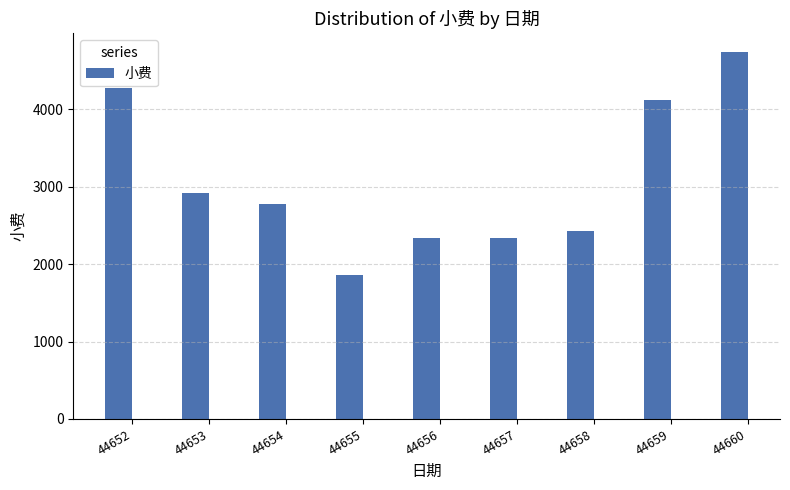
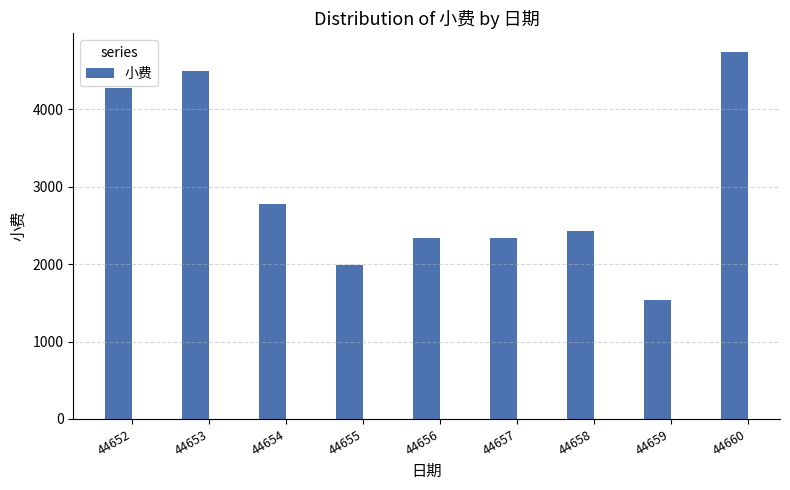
44653: 2900 -> 4500
44655: 1900 -> 2000
44659: 4100 -> 1500
